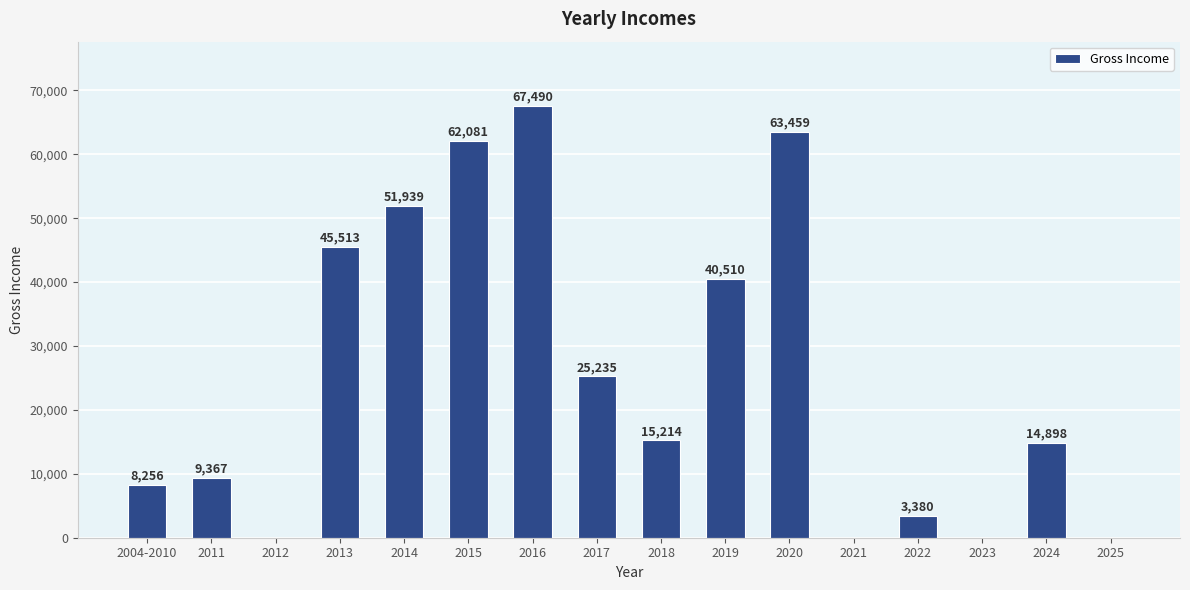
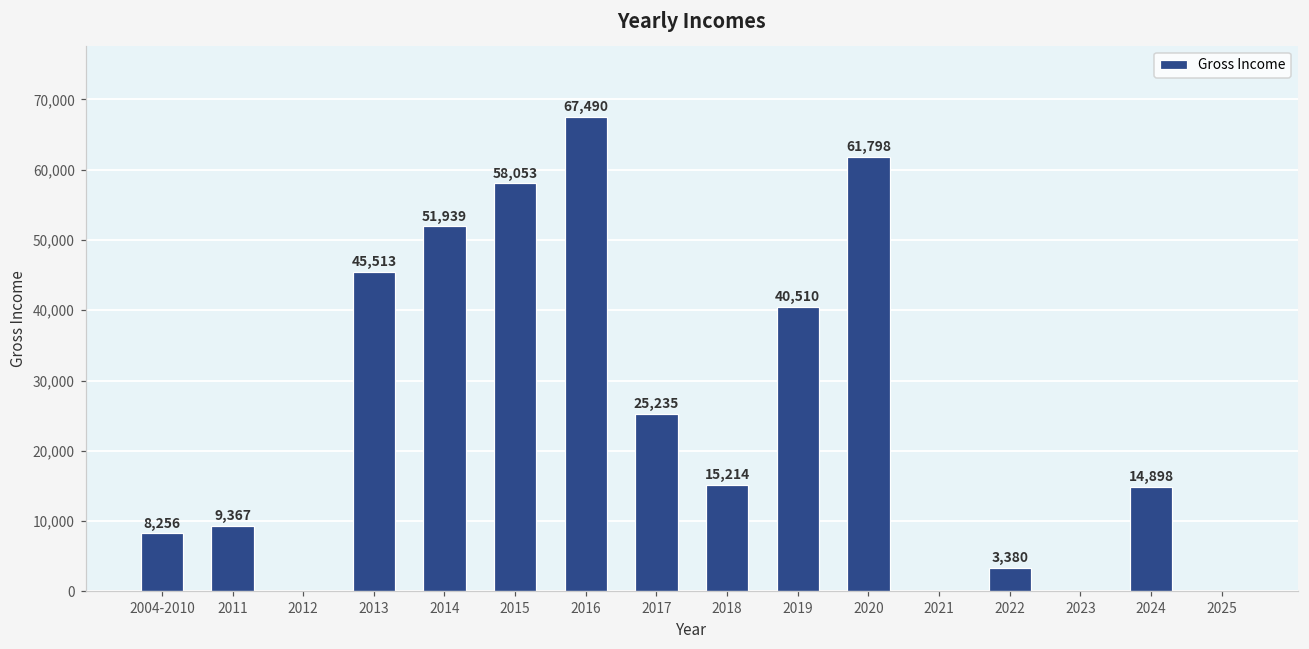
2015: 62,081 -> 58,053
2020: 63,459 -> 61,798
